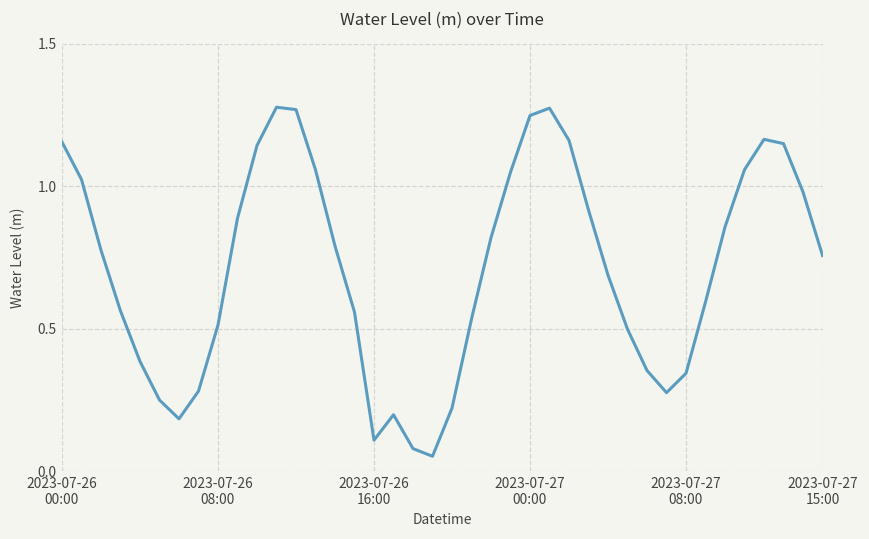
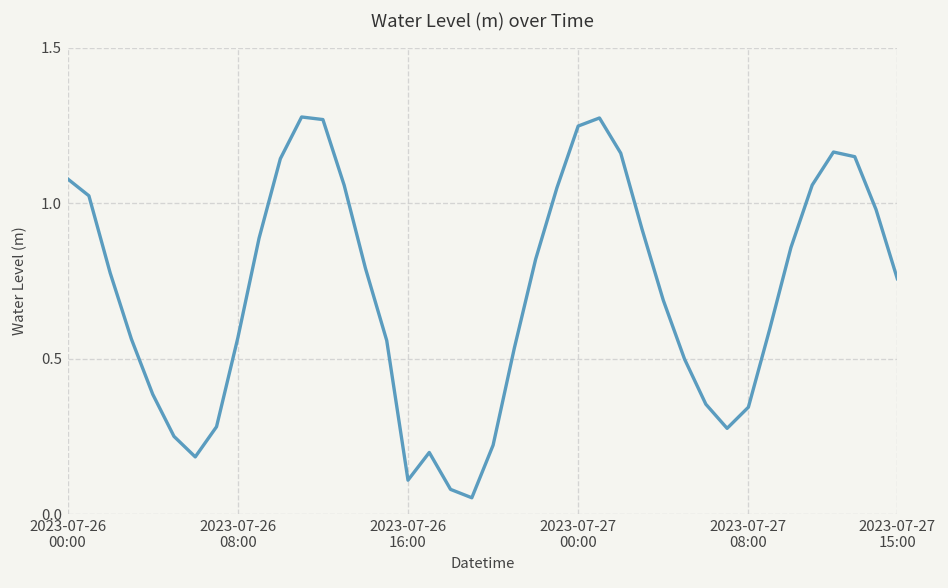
2023-07-26 00:00: 1.16 -> 1.08
2023-07-26 08:00: 0.51 -> 0.57
